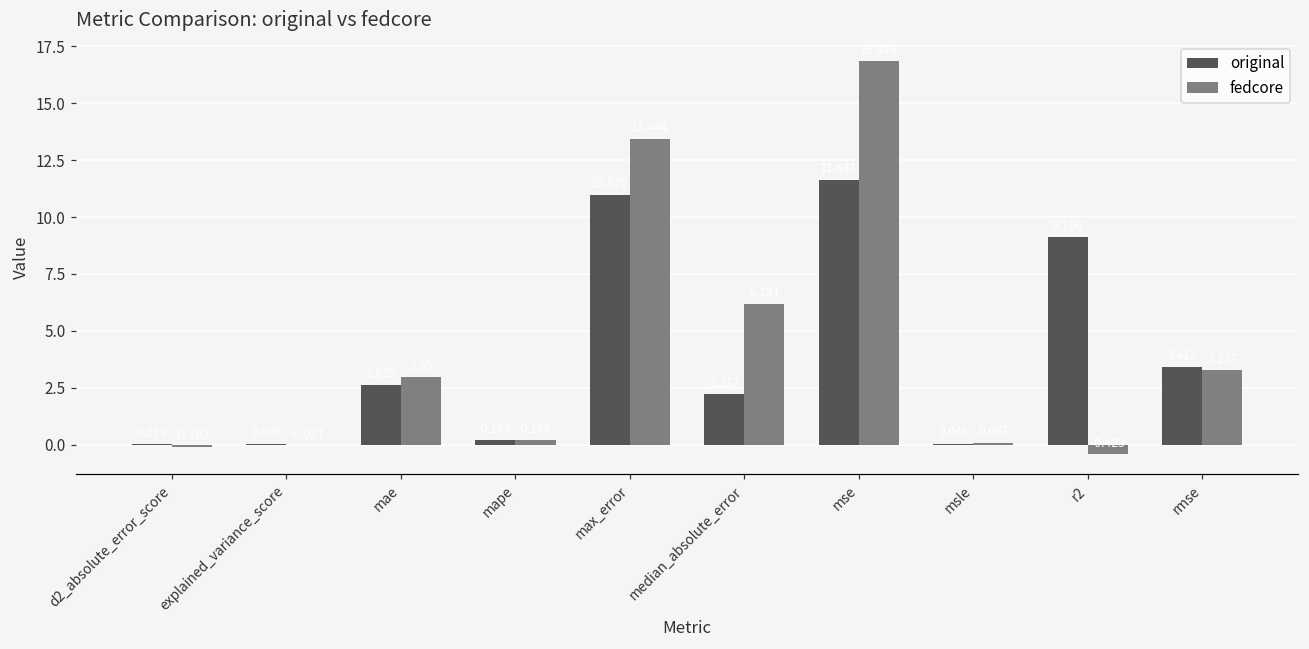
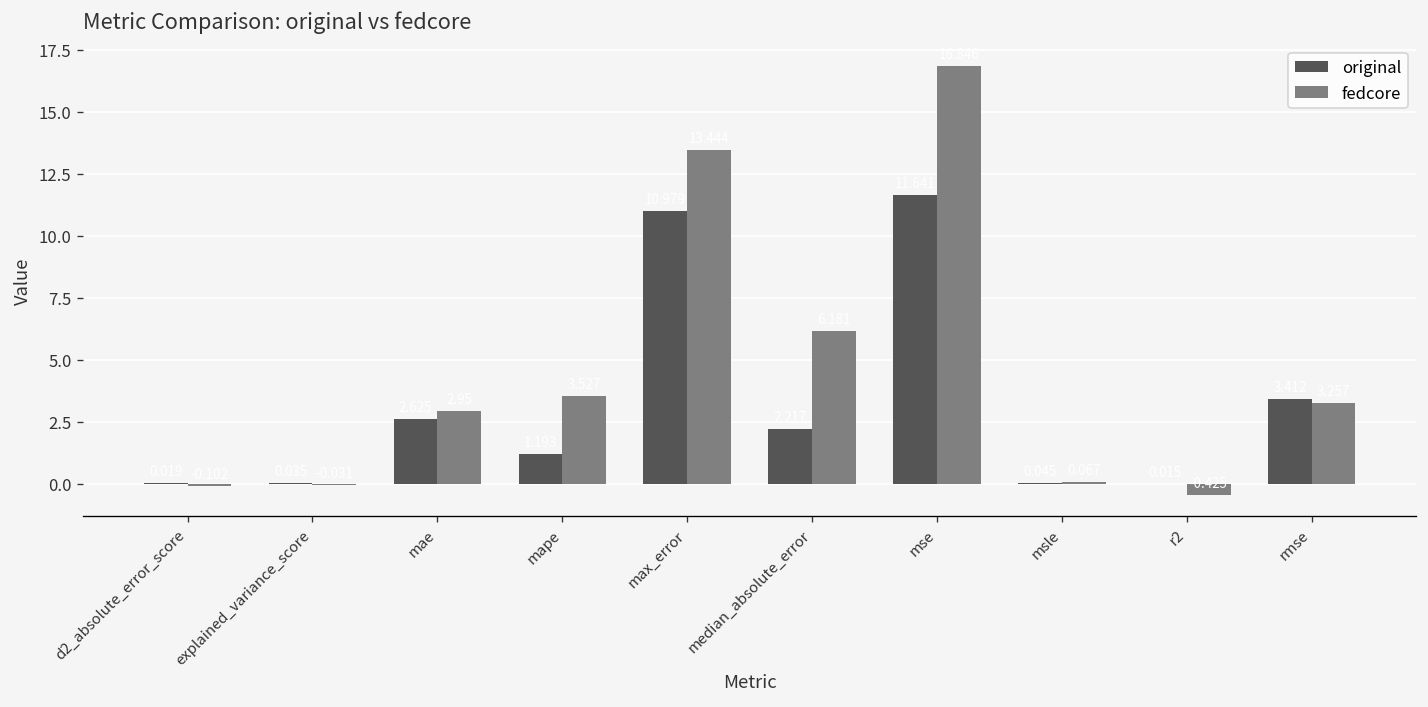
original, mape: 0.2 -> 1.2
fedcore, mape: 0.2 -> 3.5
original, r2: 9.1 -> 0.0
